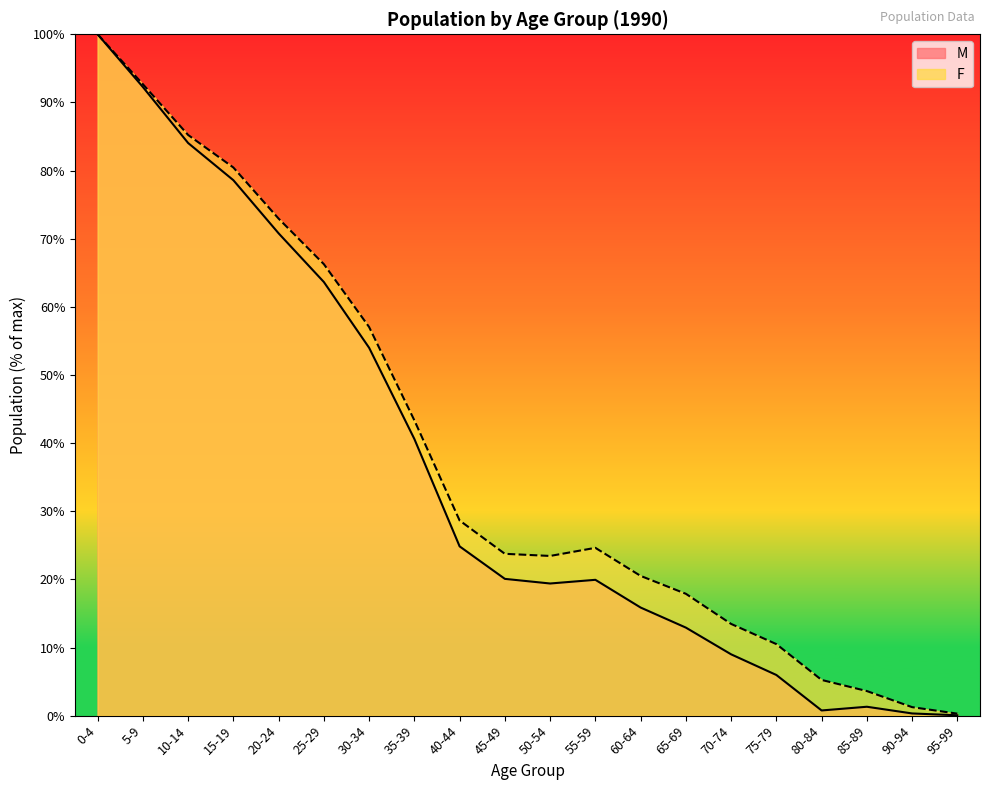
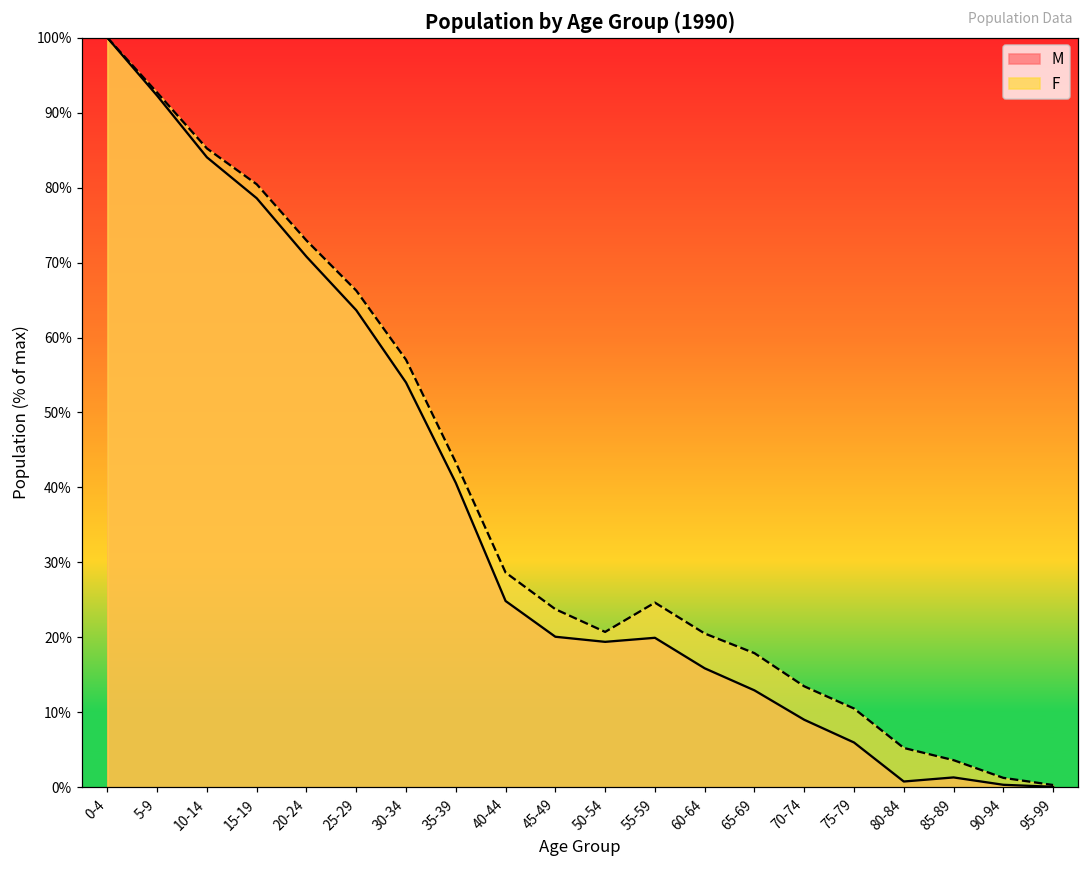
F, 50-54: 23% -> 21%
